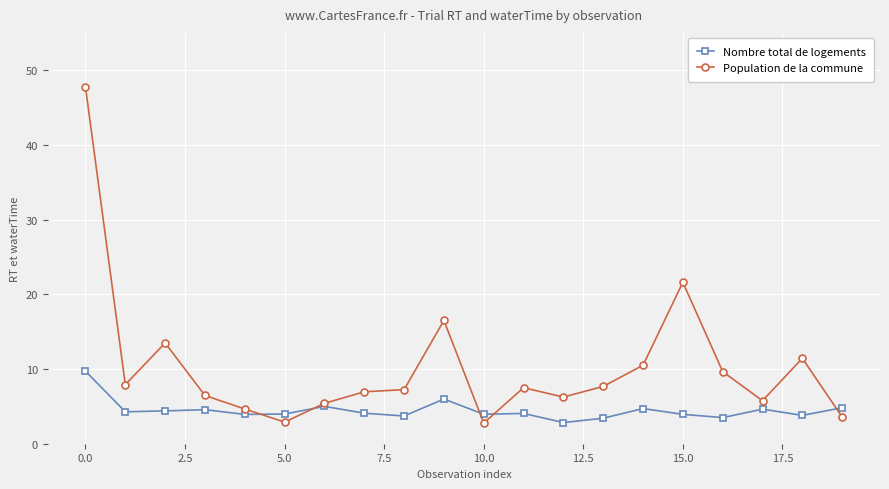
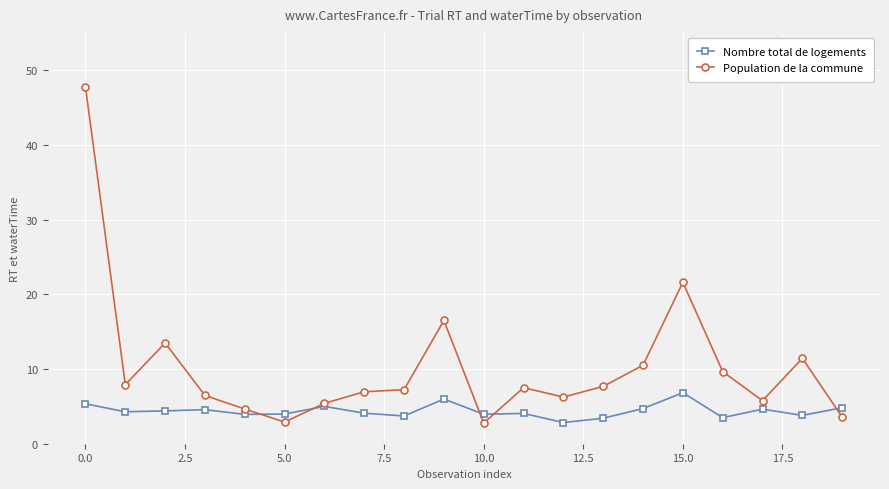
Nombre total de logements, 0.0: 10 -> 5
Nombre total de logements, 15.0: 4 -> 7
